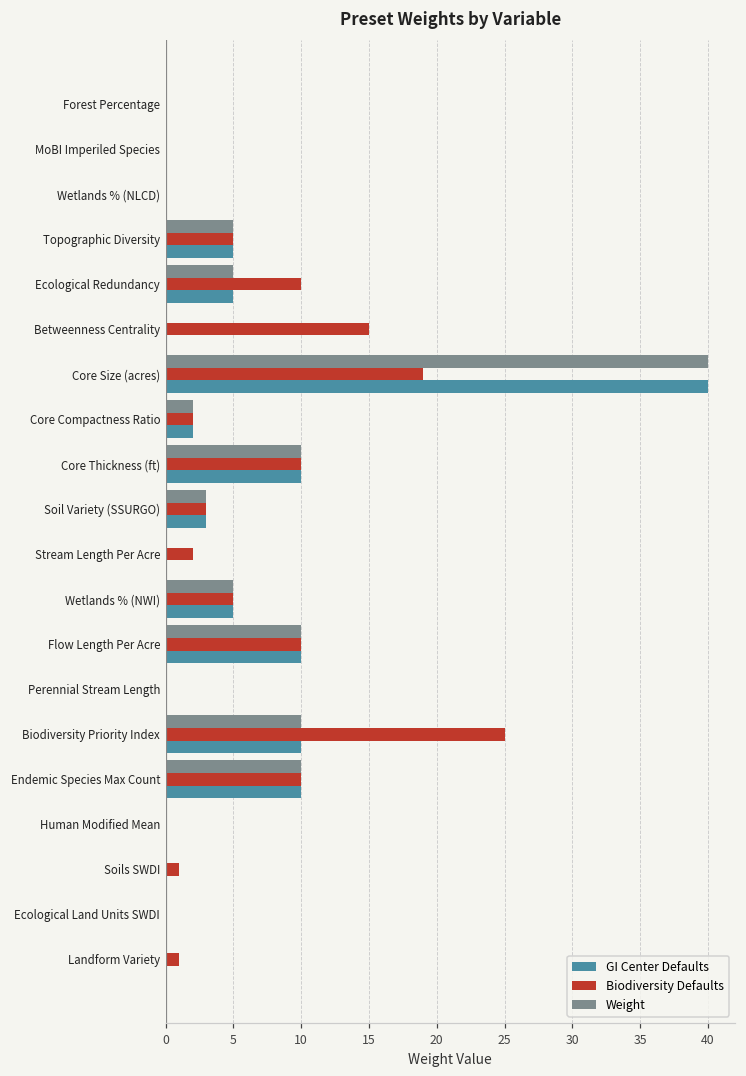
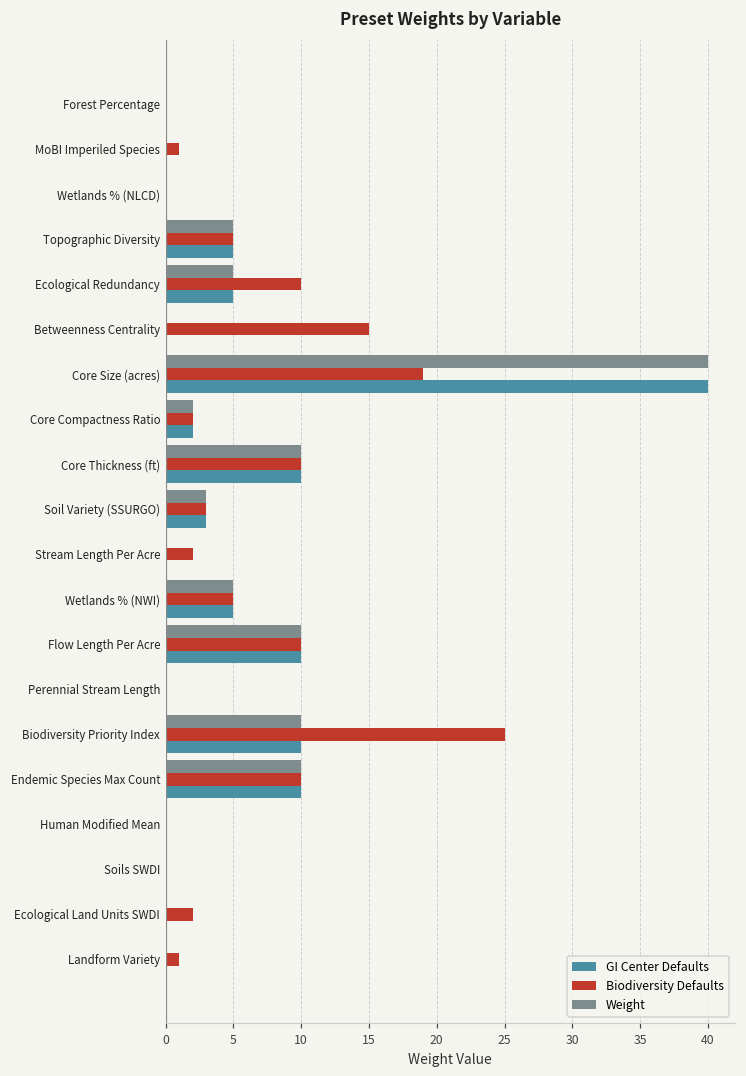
Biodiversity Defaults, MoBI Imperiled Species: 0 -> 1
Biodiversity Defaults, Soils SWDI: 1 -> 0
Biodiversity Defaults, Ecological Land Units SWDI: 0 -> 2
